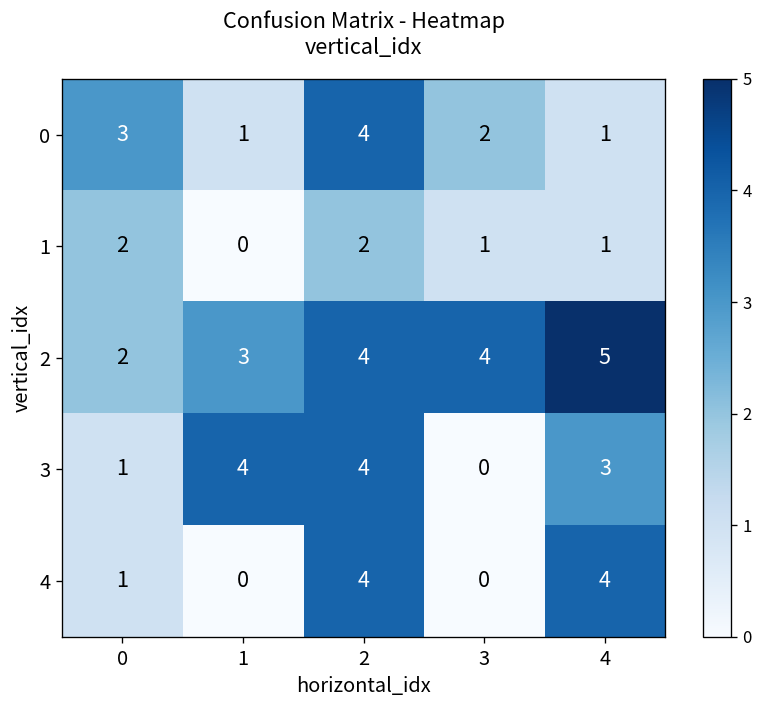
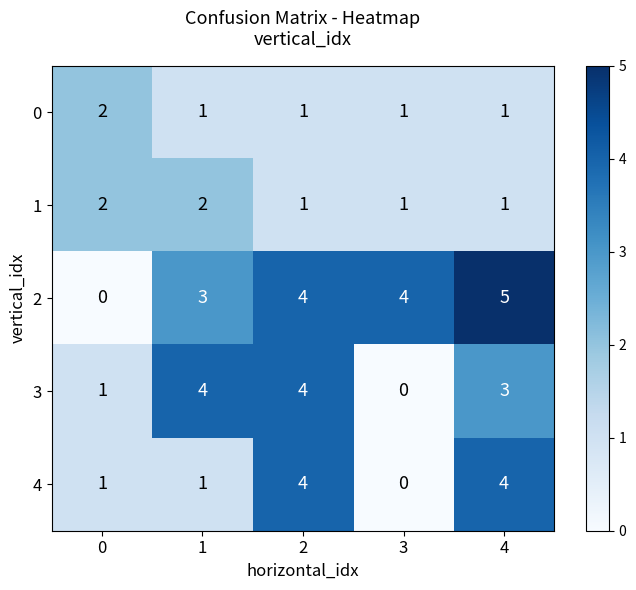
0, 0: 3 -> 2
0, 2: 4 -> 1
0, 3: 2 -> 1
1, 1: 0 -> 2
1, 2: 2 -> 1
2, 0: 2 -> 0
4, 1: 0 -> 1
